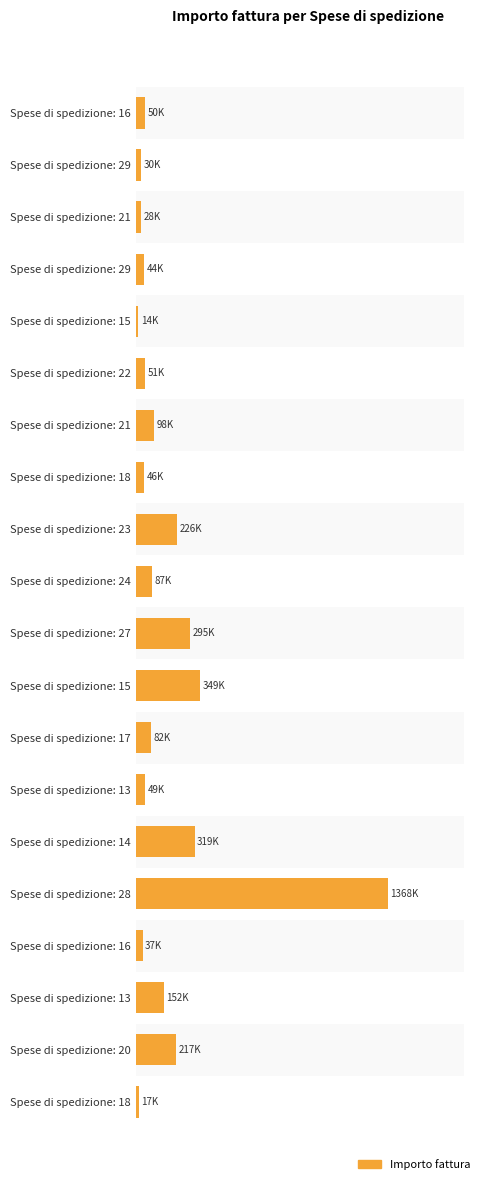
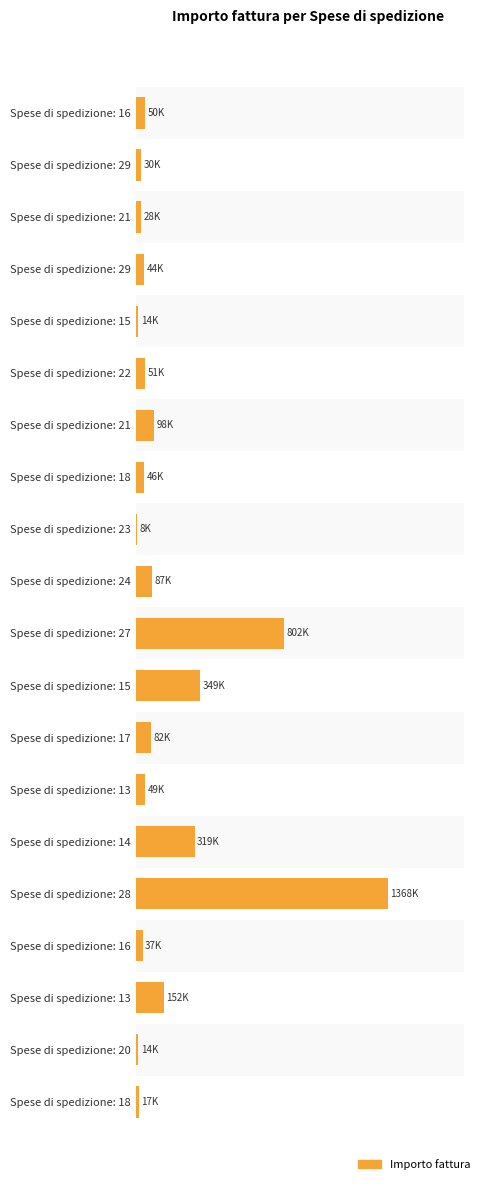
Importo fattura, Spese di spedizione: 23: 226K -> 8K
Importo fattura, Spese di spedizione: 27: 295K -> 802K
Importo fattura, Spese di spedizione: 20: 217K -> 14K
